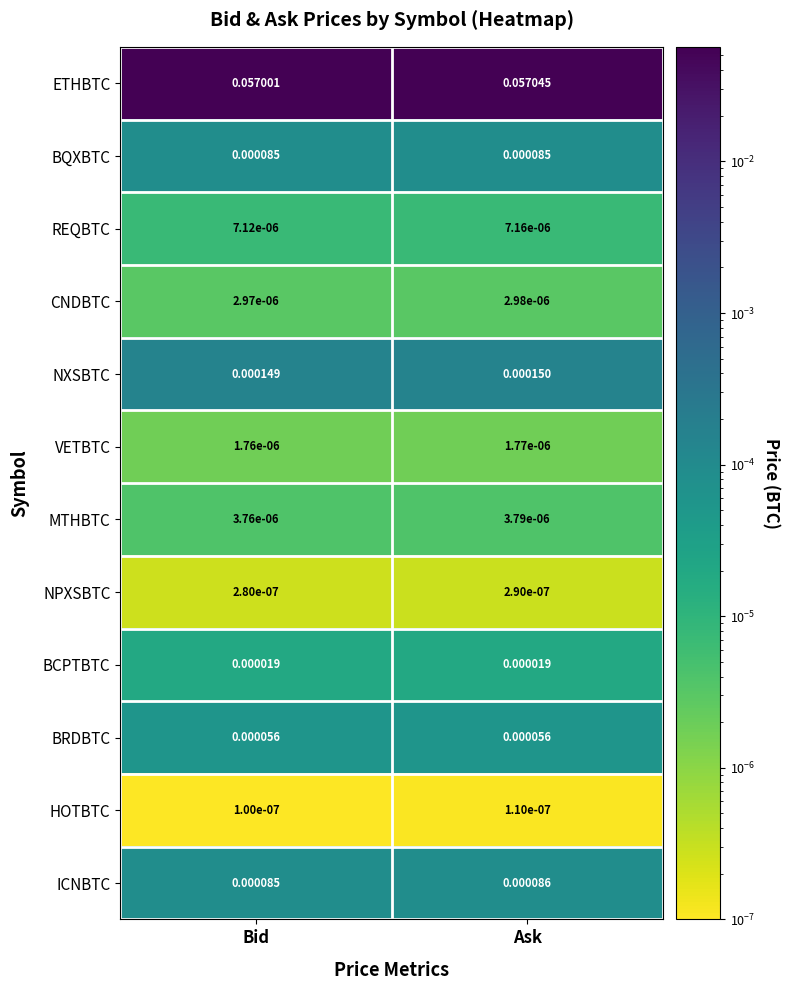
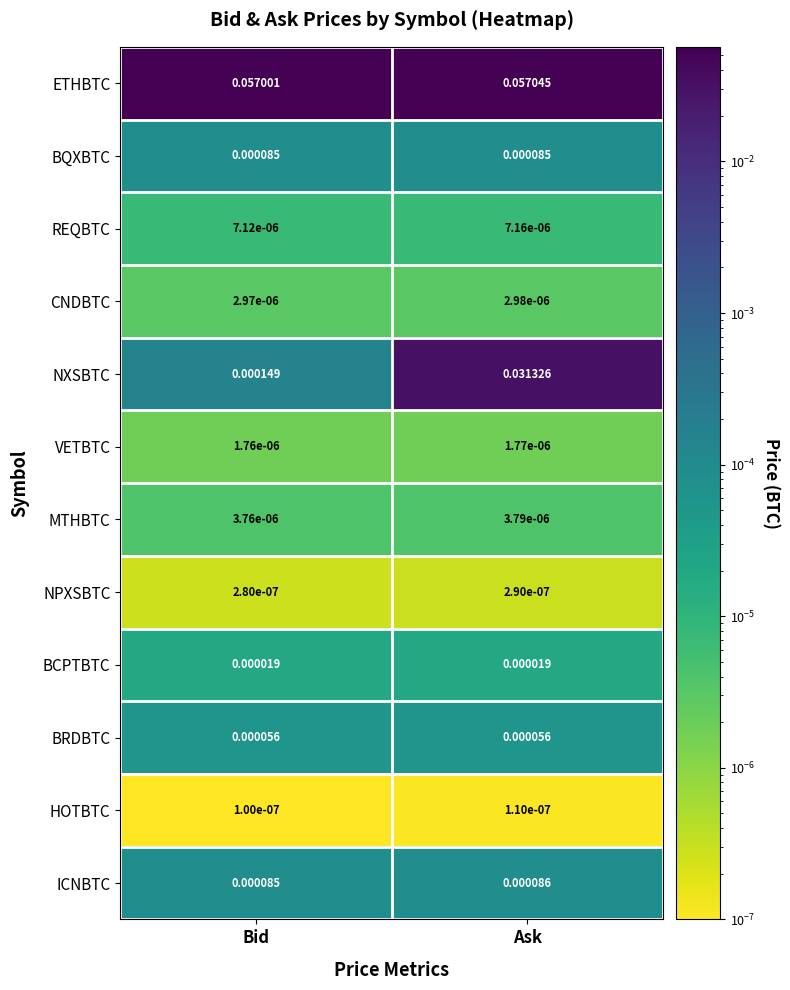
NXSBTC, Ask: 0.000150 -> 0.031326
